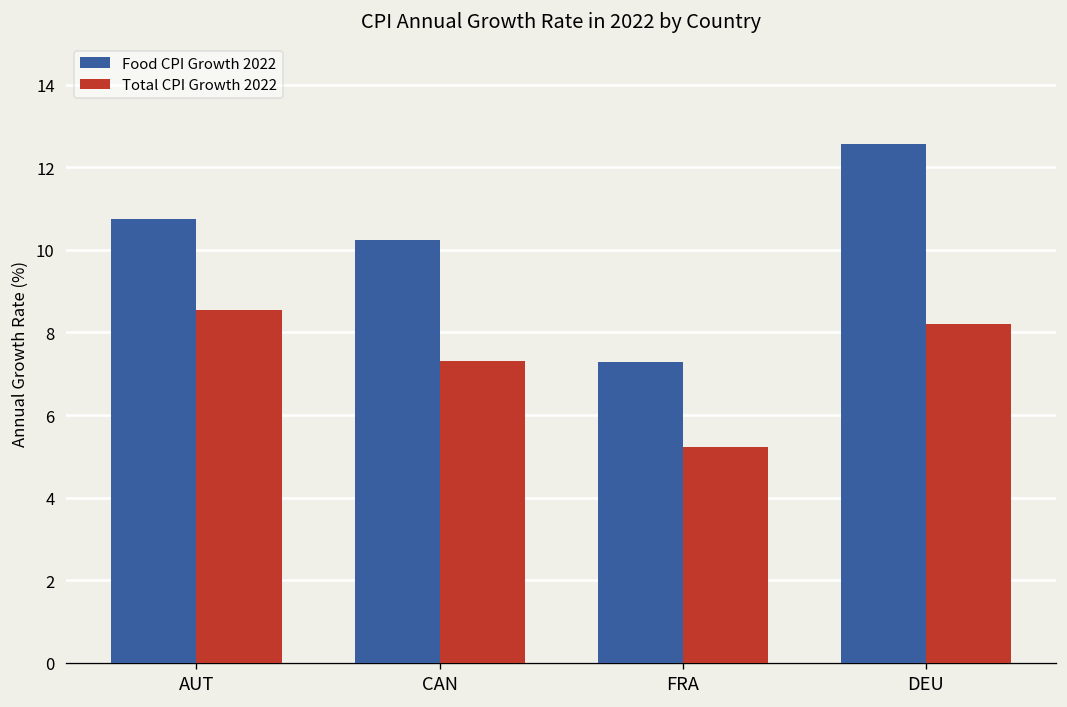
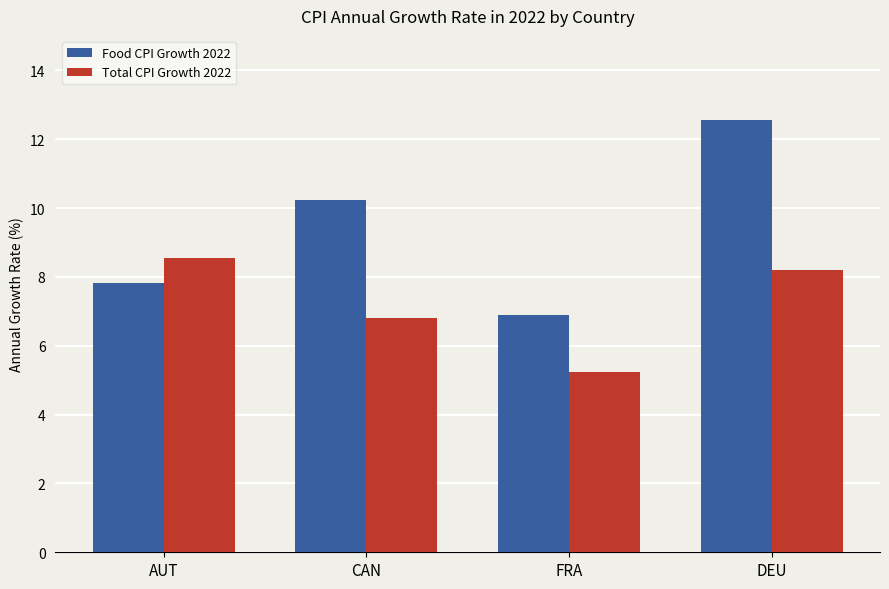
Food CPI Growth 2022, AUT: 10.7 -> 7.8
Total CPI Growth 2022, CAN: 7.3 -> 6.8
Food CPI Growth 2022, FRA: 7.3 -> 6.9
